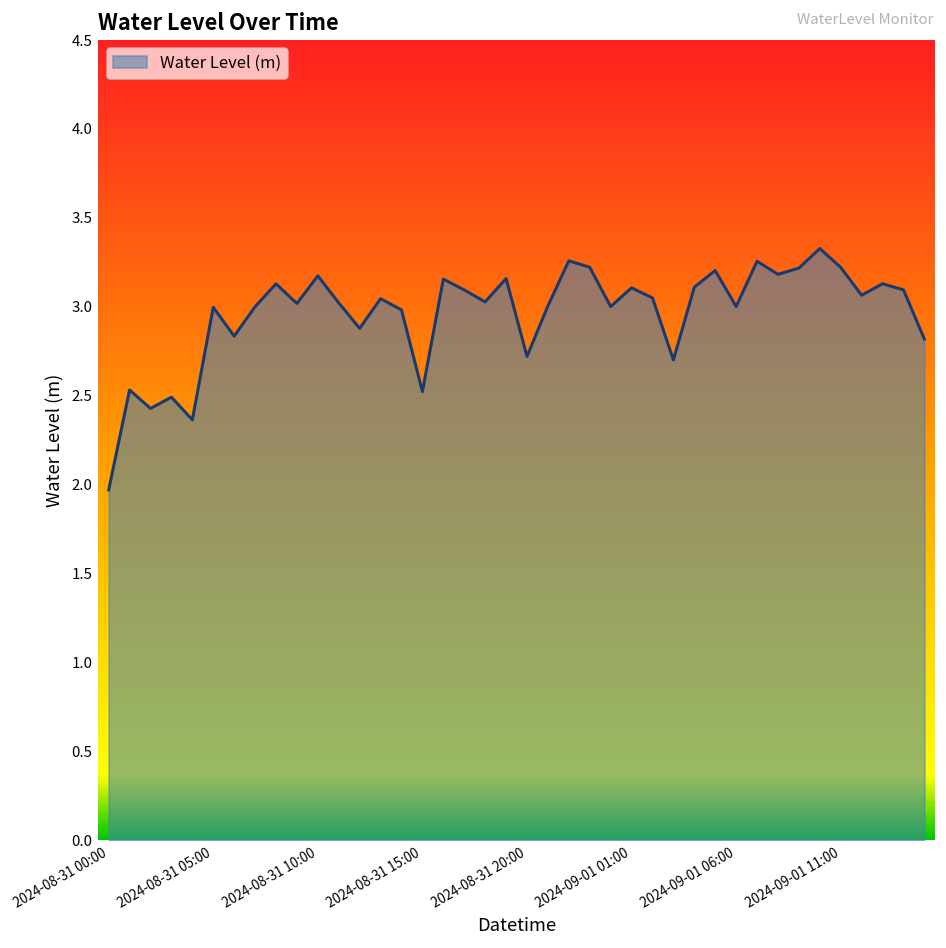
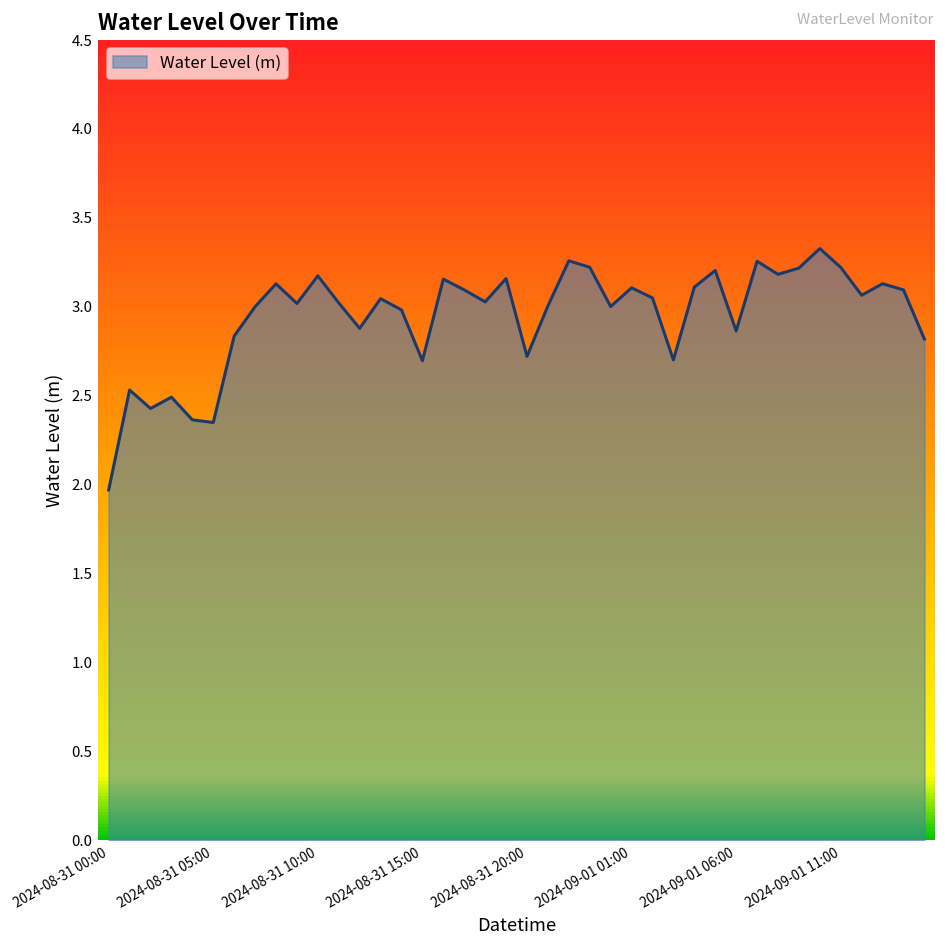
2024-08-31 05:00: 3.00 -> 2.35
2024-08-31 15:00: 2.52 -> 2.70
2024-09-01 06:00: 3.00 -> 2.86
